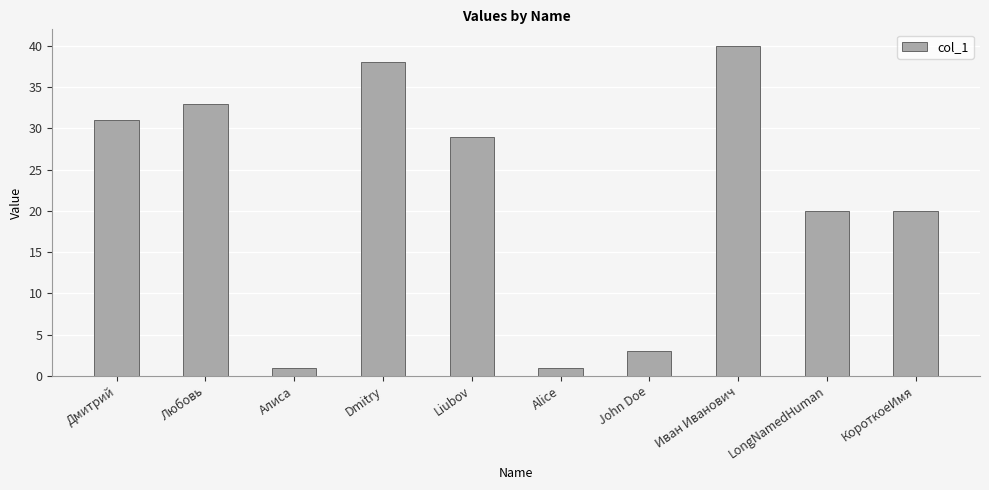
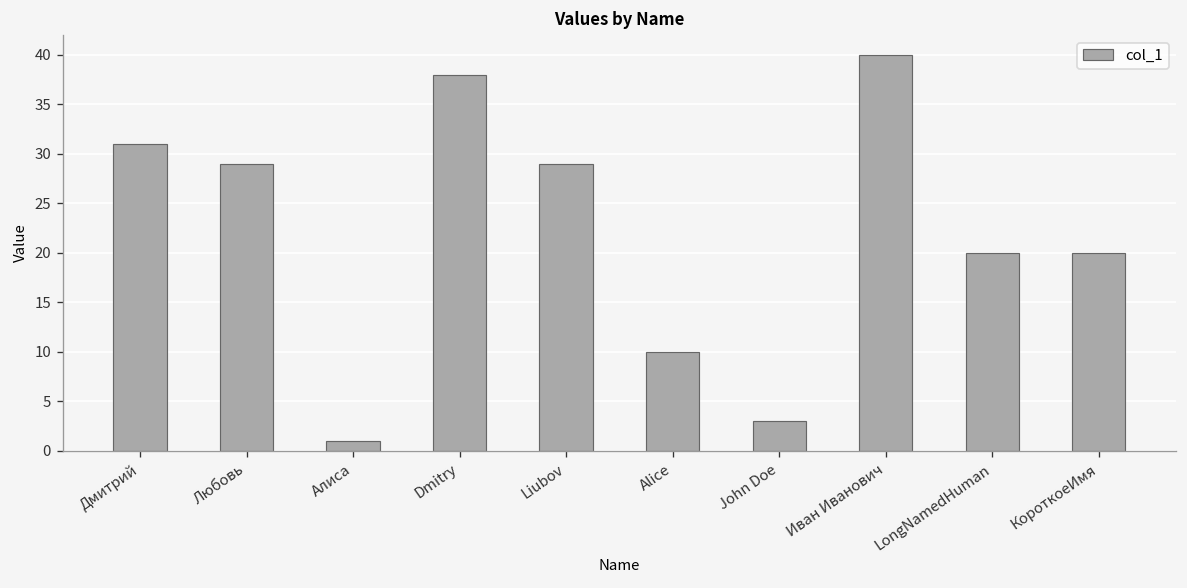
Любовь: 33 -> 29
Alice: 1 -> 10
